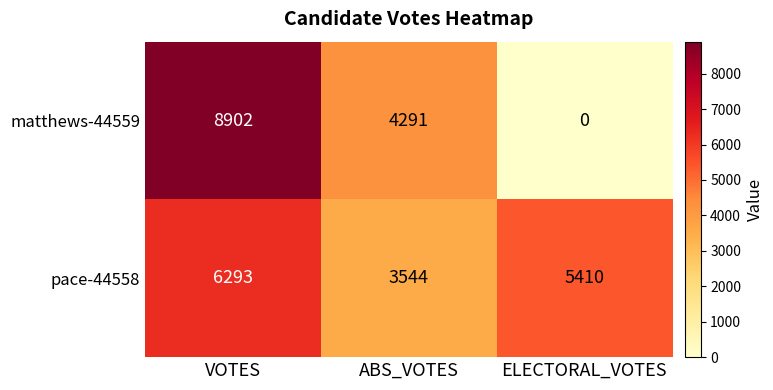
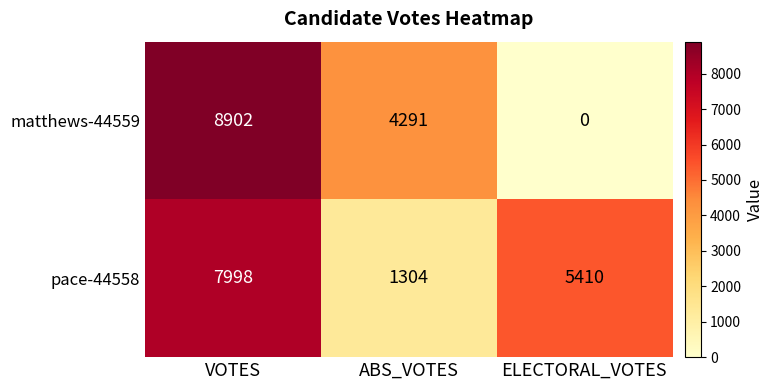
pace-44558, VOTES: 6293 -> 7998
pace-44558, ABS_VOTES: 3544 -> 1304
